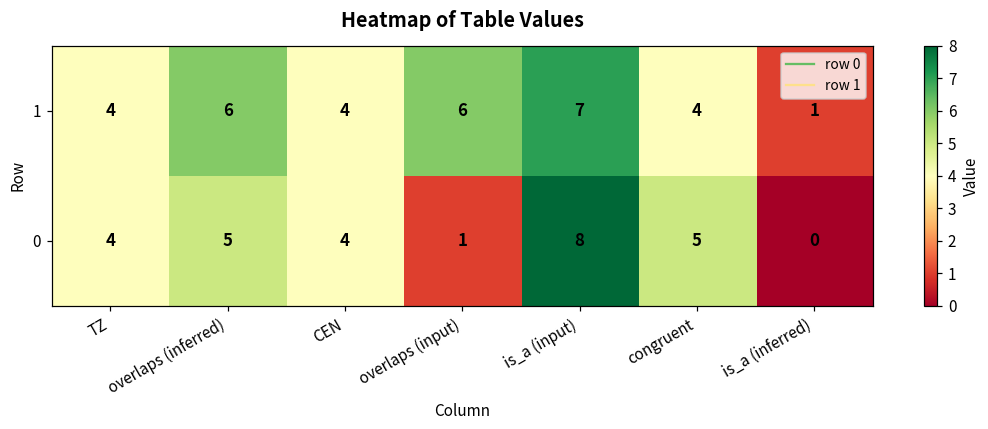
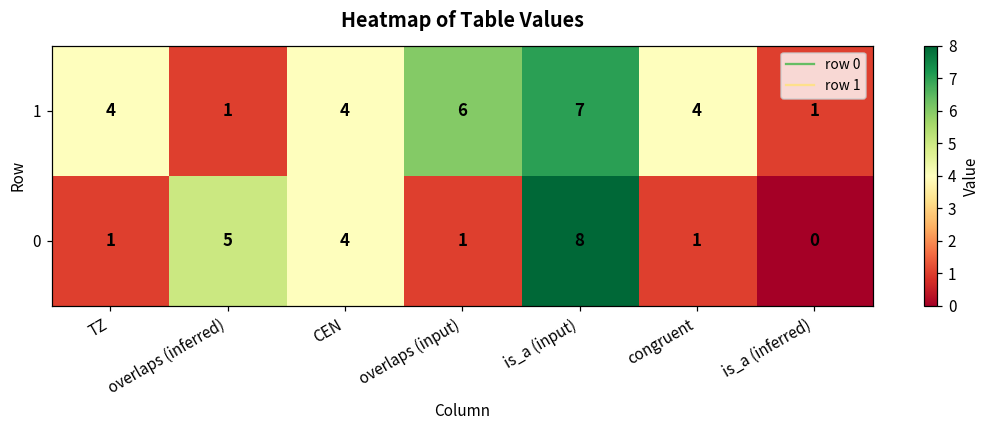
1, overlaps (inferred): 6 -> 1
0, TZ: 4 -> 1
0, congruent: 5 -> 1
